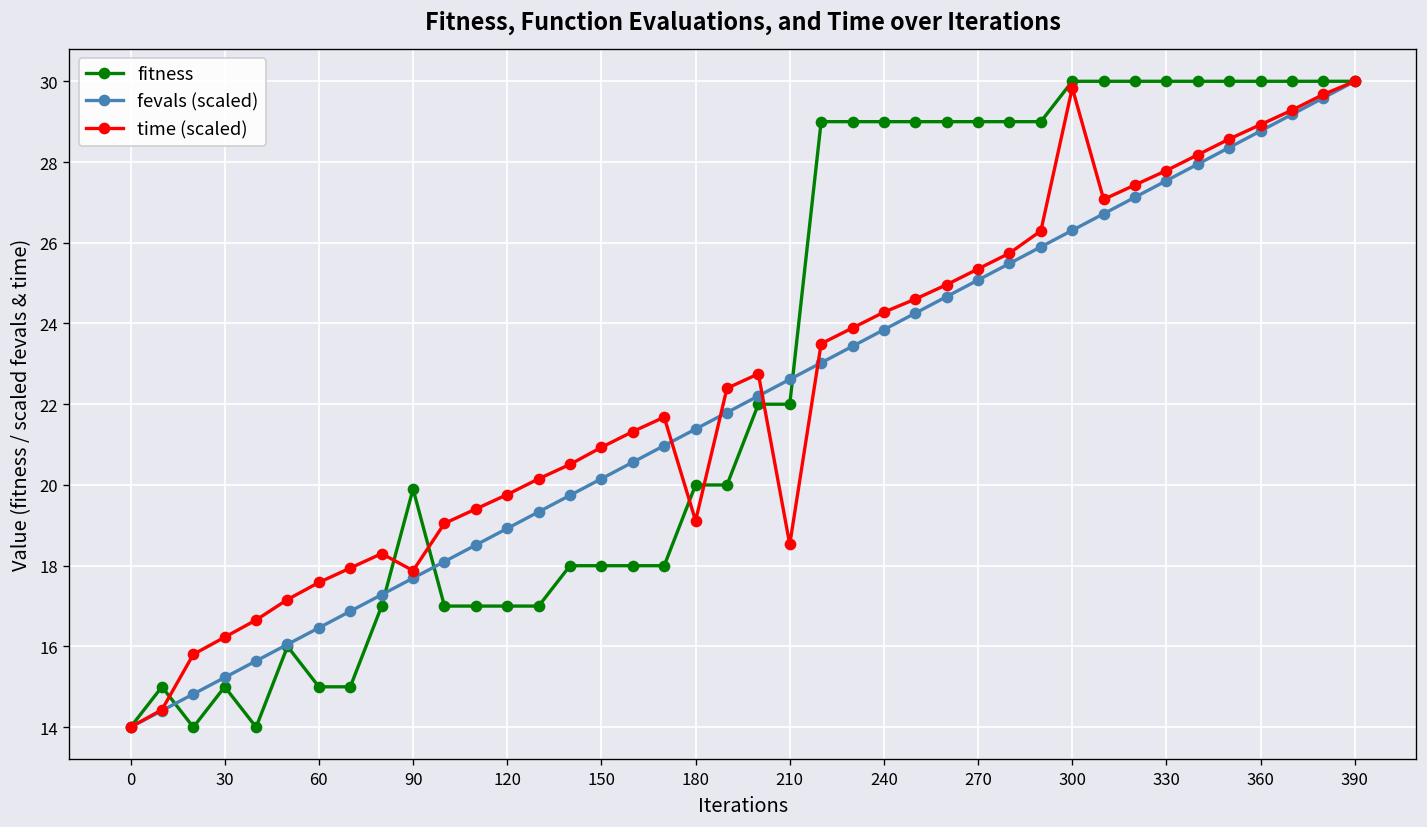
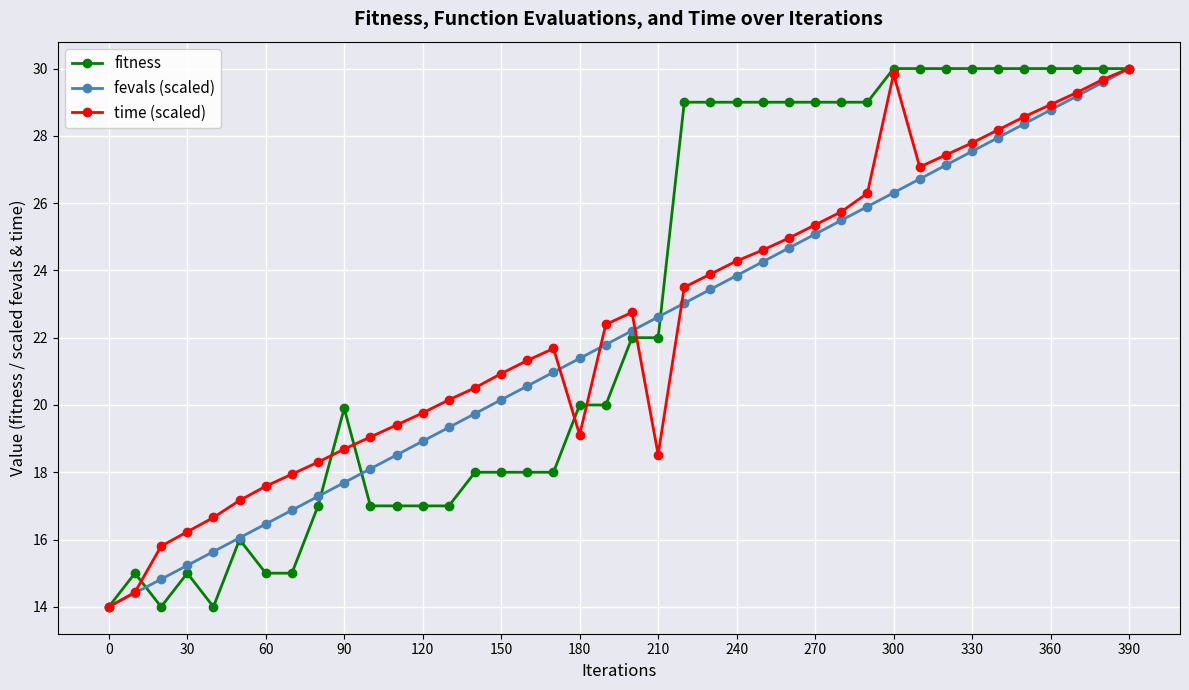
time (scaled), 90: 17.9 -> 18.7
